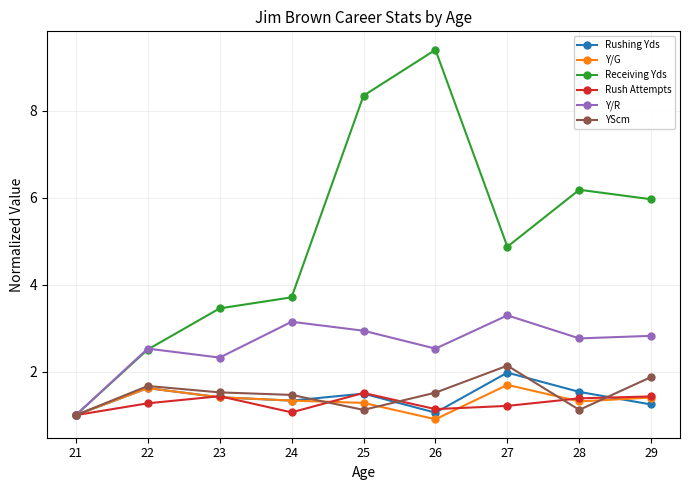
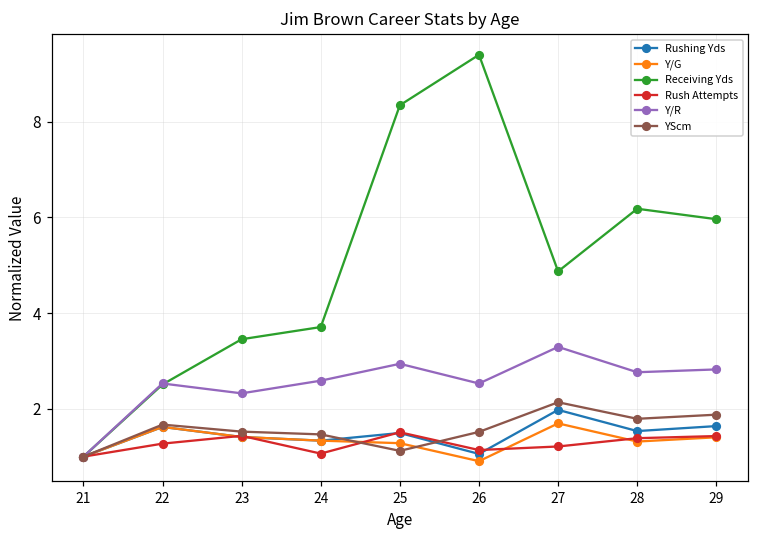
Y/R, 24: 3.1 -> 2.6
YScm, 28: 1.1 -> 1.8
Rushing Yds, 29: 1.2 -> 1.6
